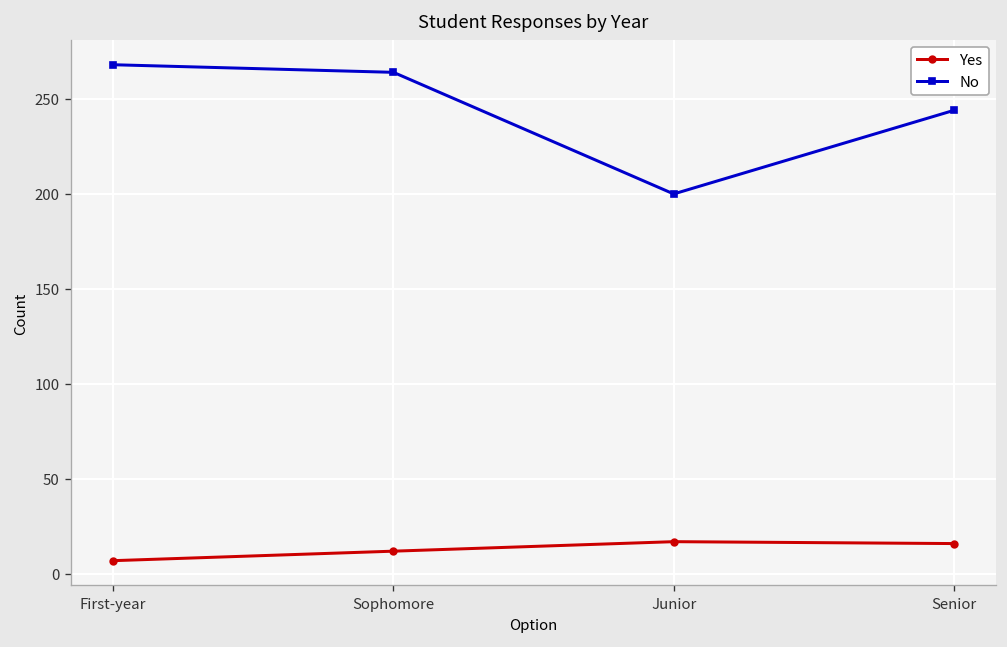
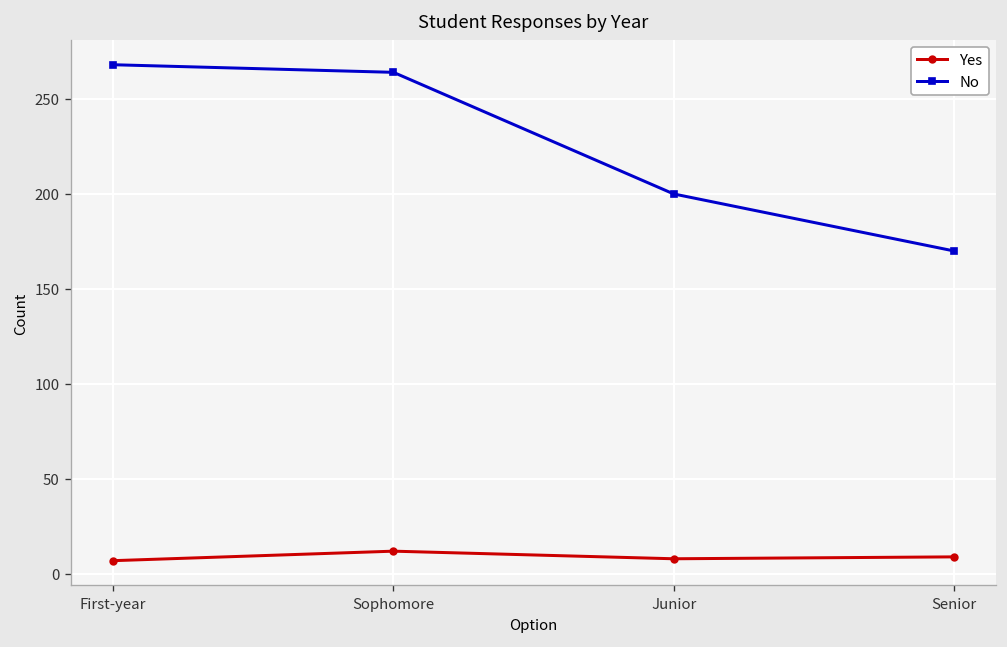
Yes, Junior: 17 -> 8
Yes, Senior: 16 -> 9
No, Senior: 244 -> 170
